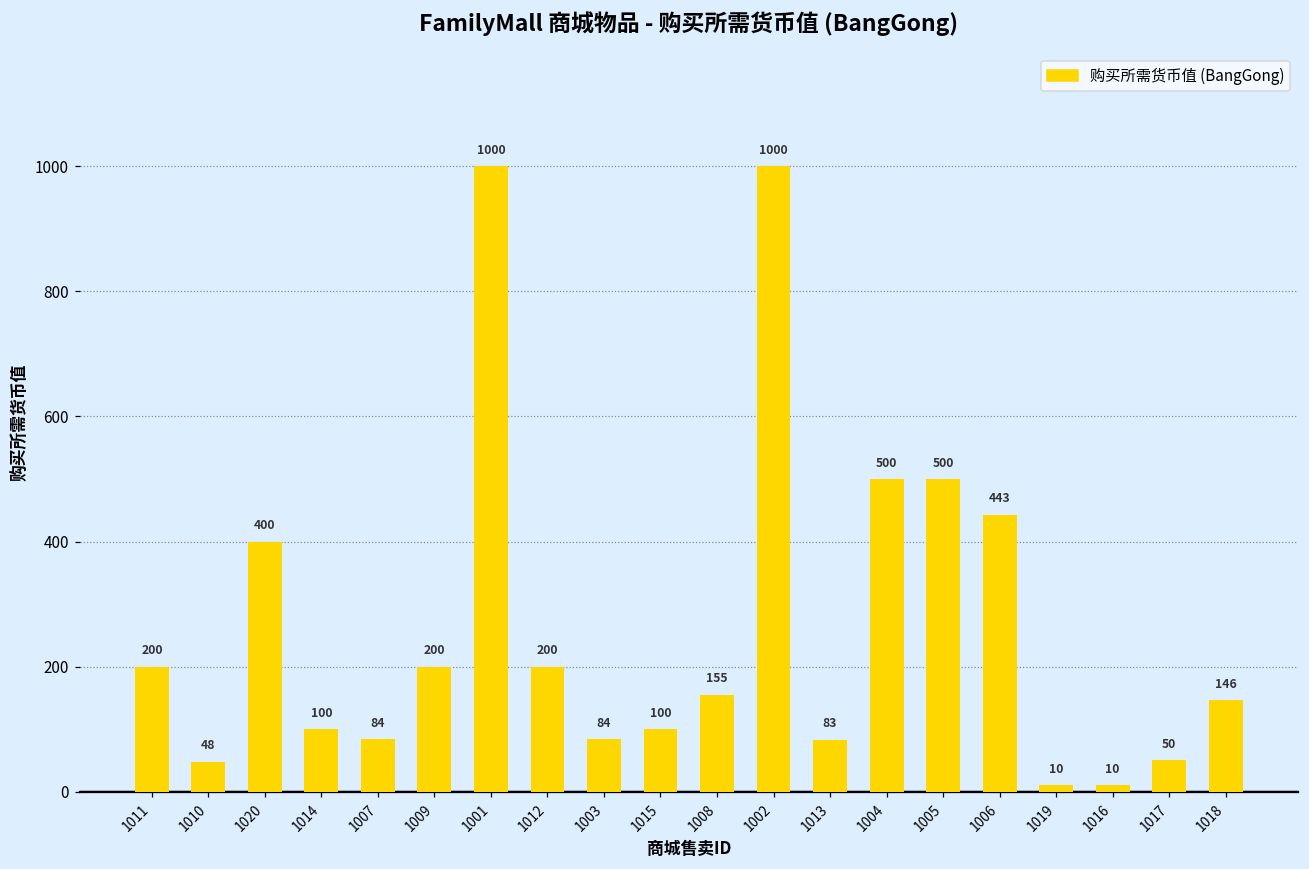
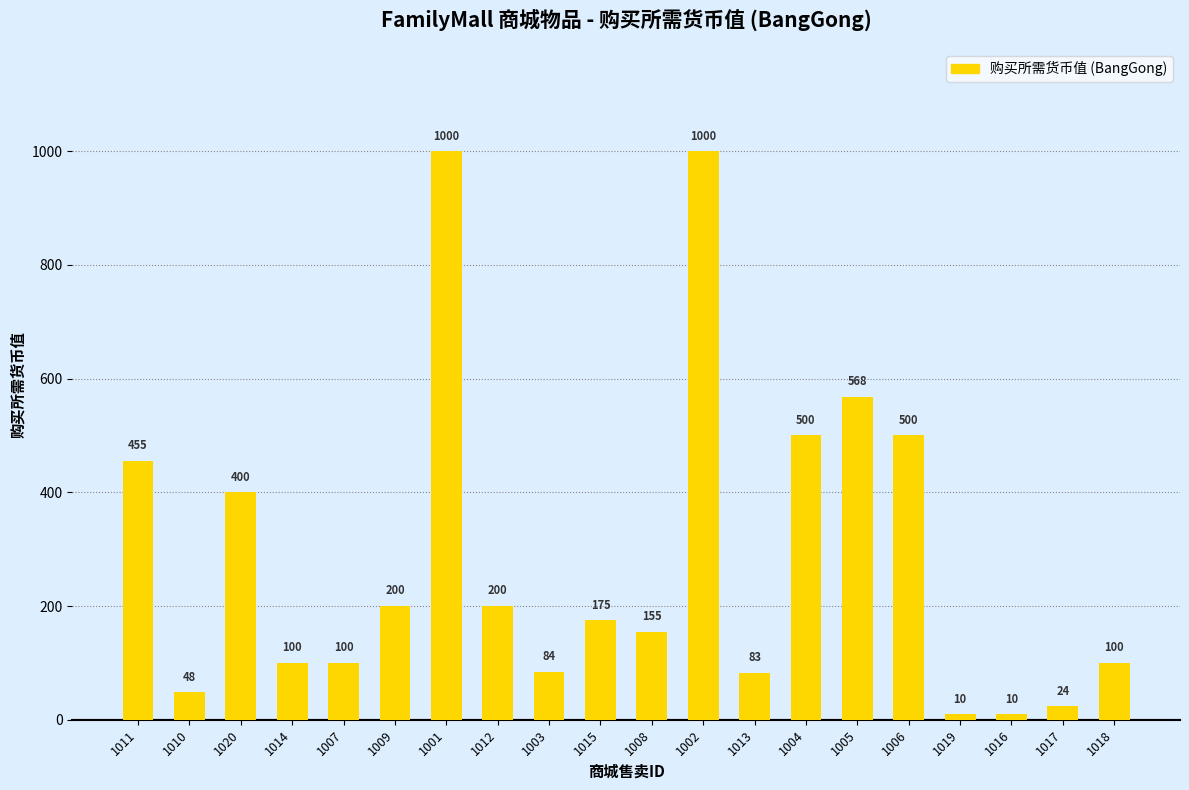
1011: 200 -> 455
1007: 84 -> 100
1015: 100 -> 175
1005: 500 -> 568
1006: 443 -> 500
1017: 50 -> 24
1018: 146 -> 100
